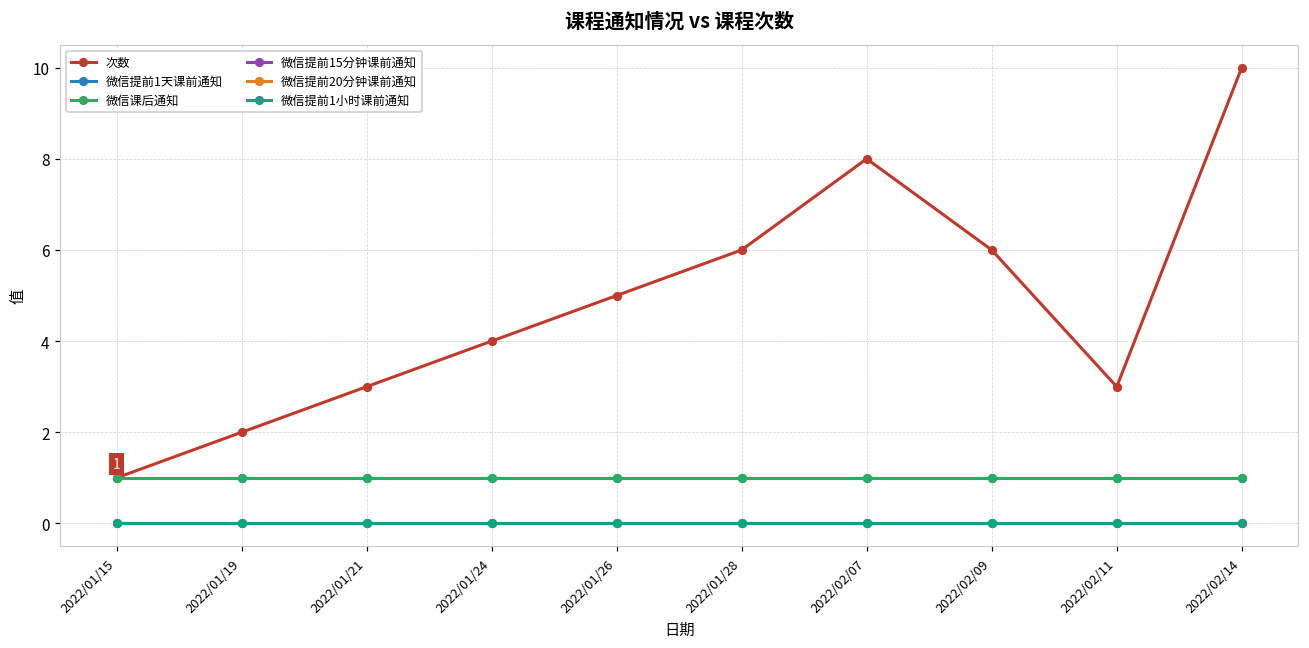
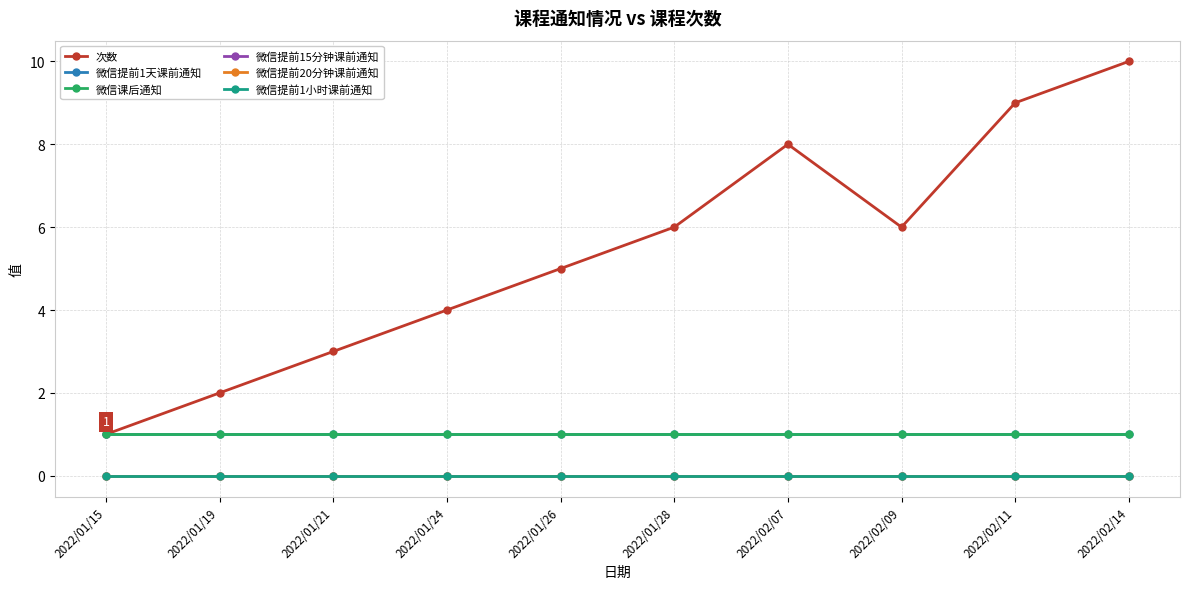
次数, 2022/02/11: 3 -> 9
